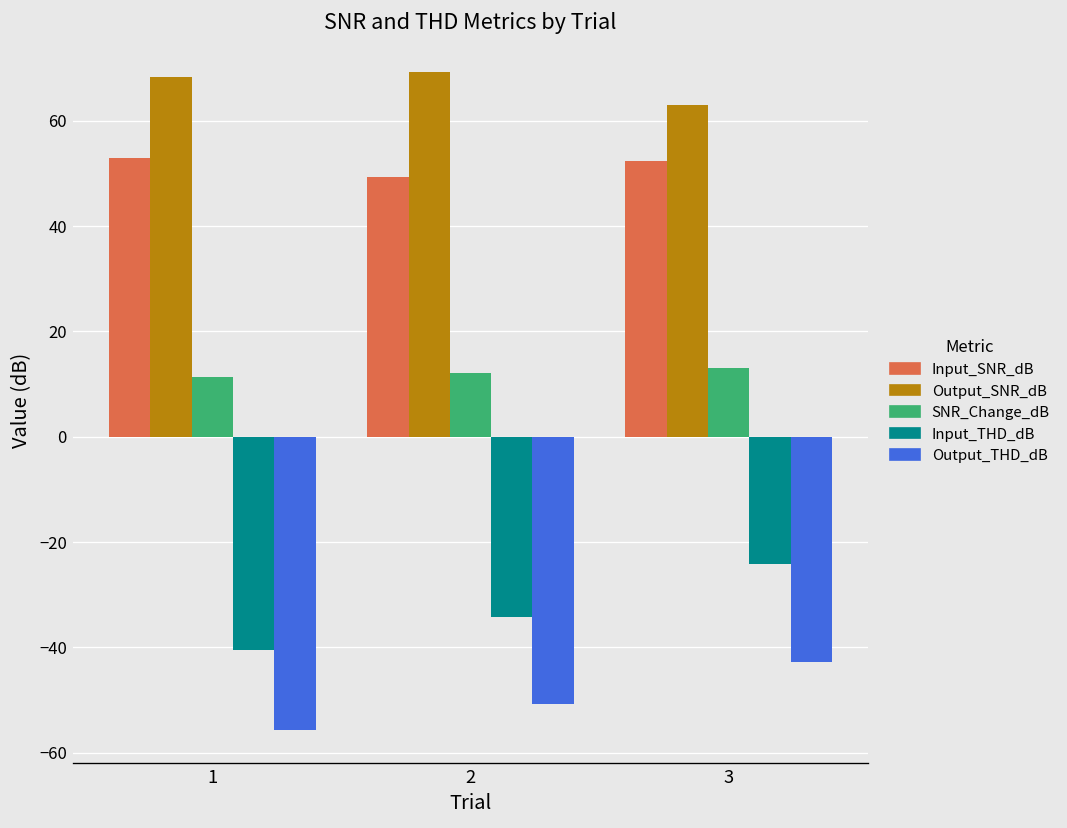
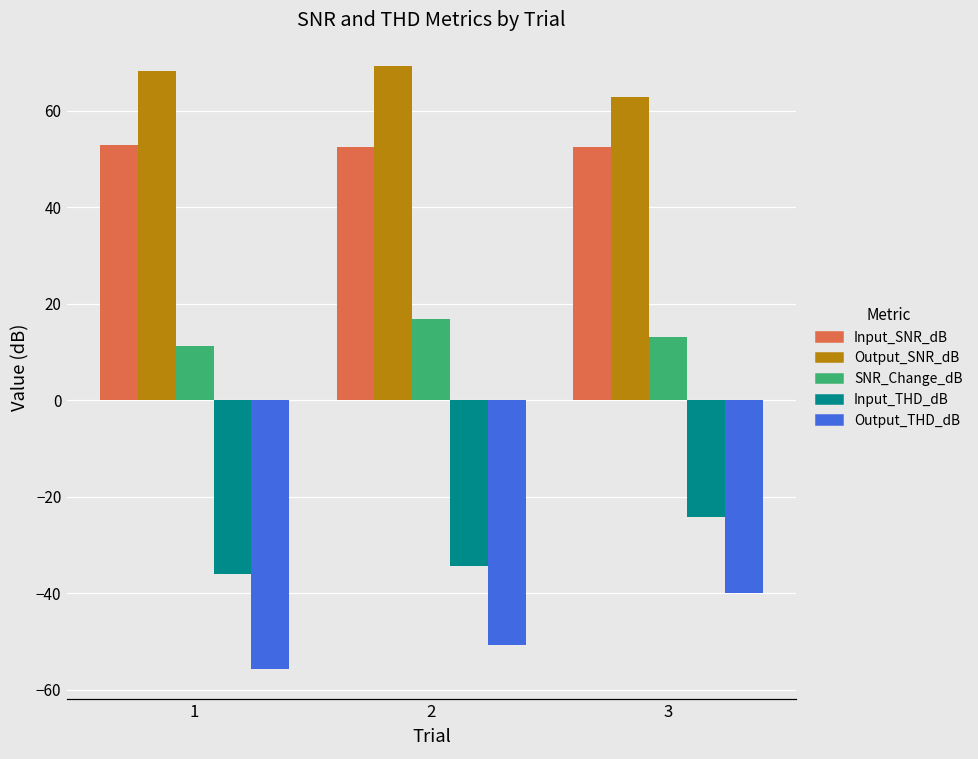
Input_THD_dB, 1: -40 -> -36
Input_SNR_dB, 2: 49 -> 52
SNR_Change_dB, 2: 12 -> 17
Output_THD_dB, 3: -43 -> -40
